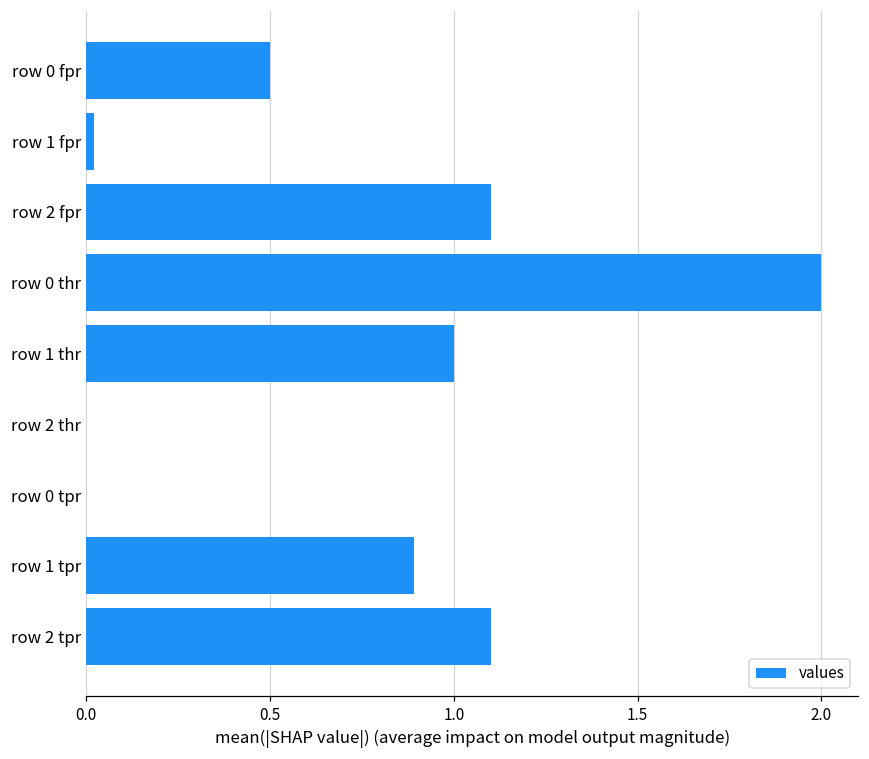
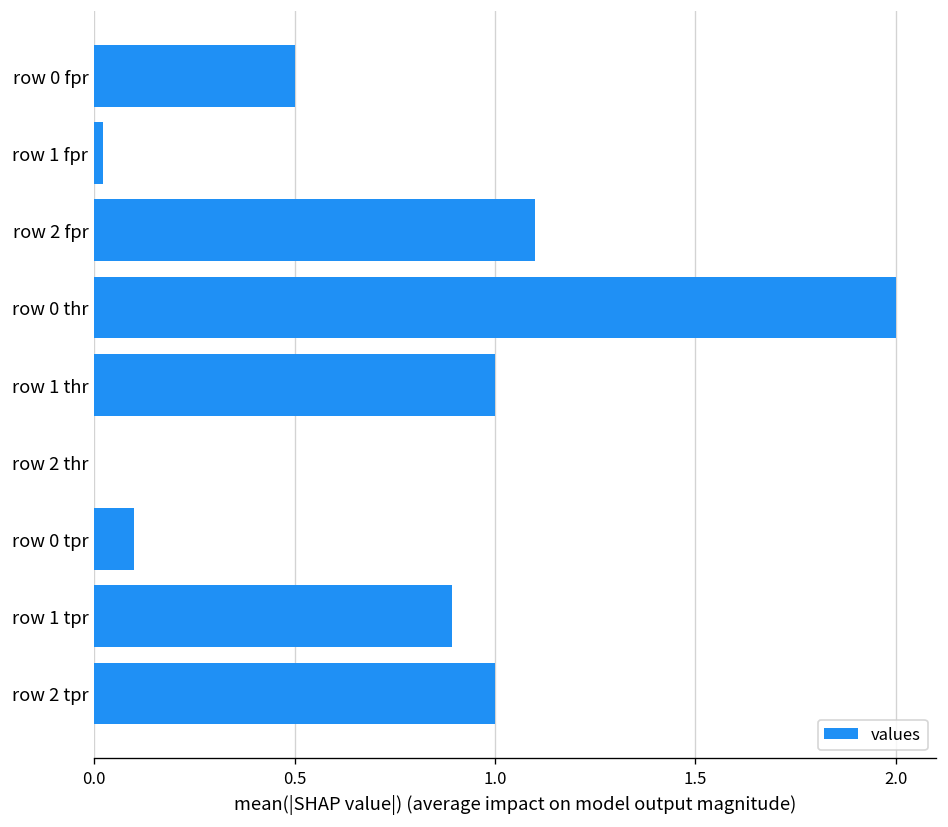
row 0 tpr: 0.0 -> 0.1
row 2 tpr: 1.1 -> 1.0
